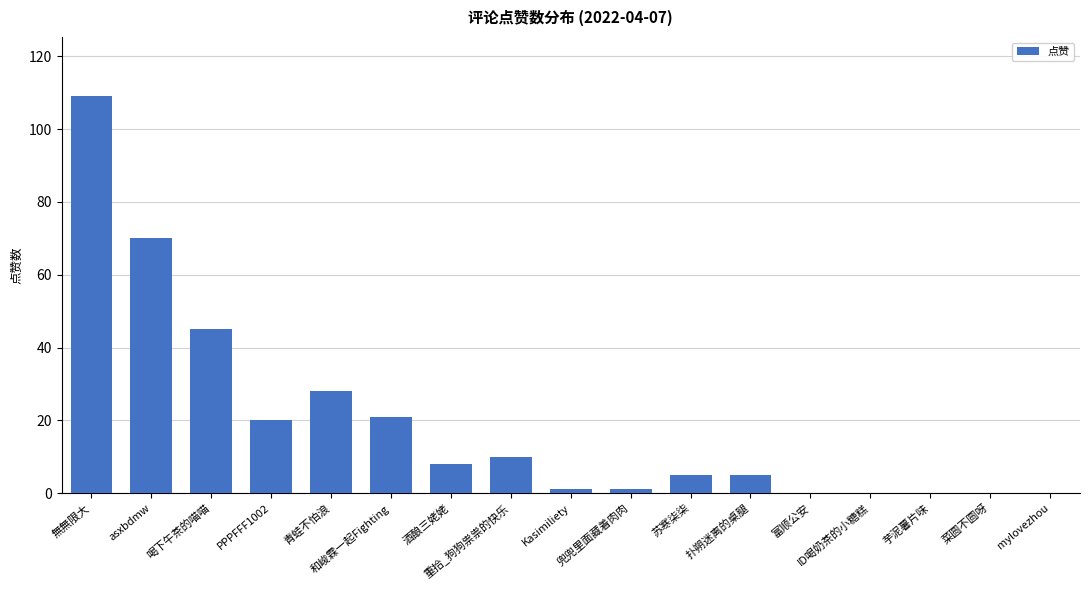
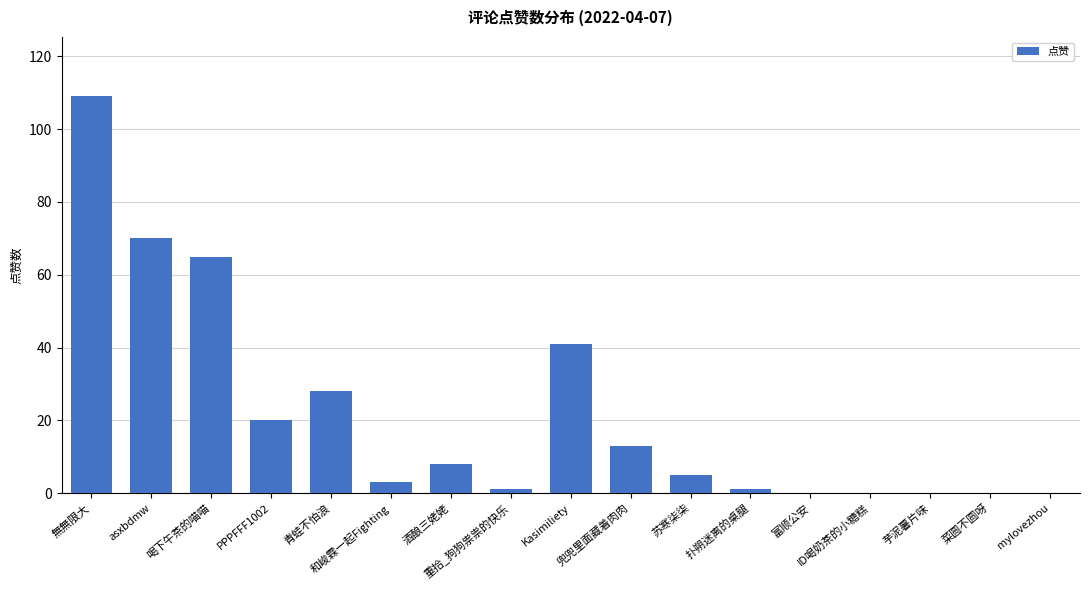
喝下午茶的喵喵: 45 -> 65
和峻霖一起Fighting: 21 -> 3
重拾_狗狗祟祟的快乐: 10 -> 1
Kasimiliety: 1 -> 41
兜兜里面藏着肉肉: 1 -> 13
扑朔迷离的桌腿: 5 -> 1
